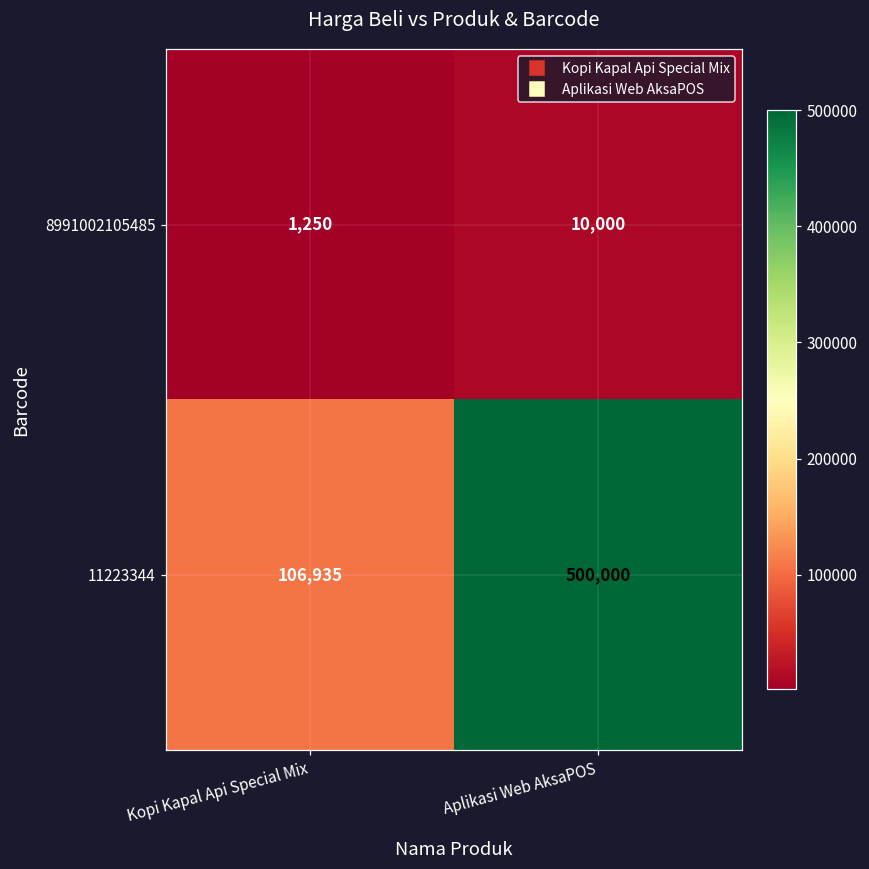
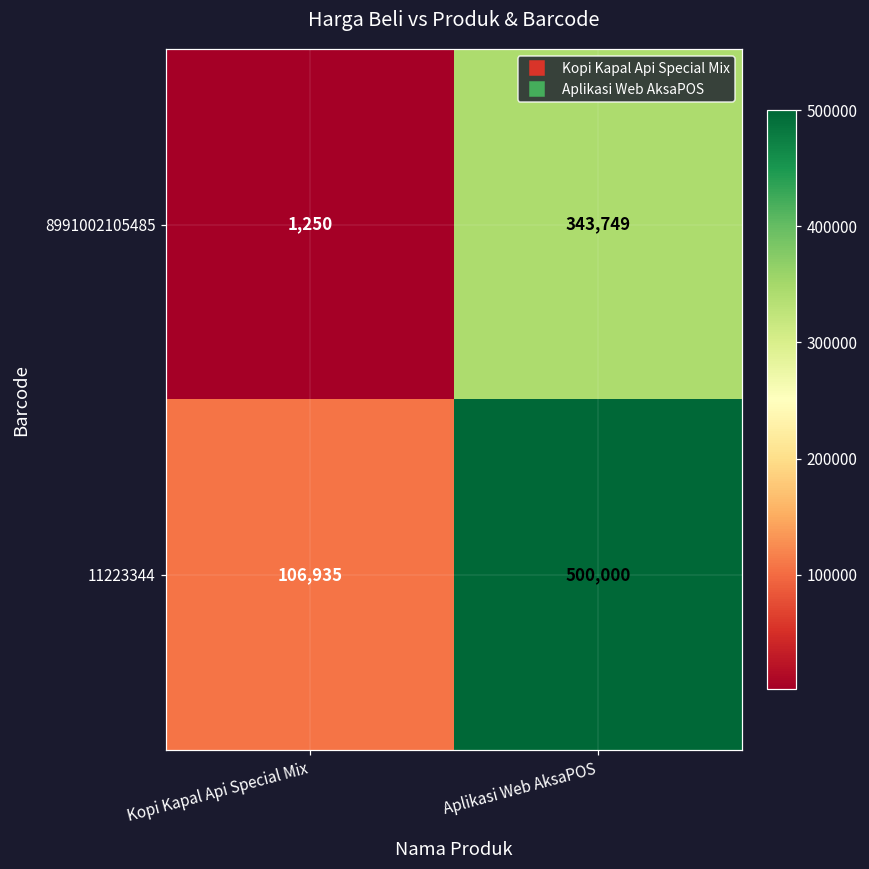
8991002105485, Aplikasi Web AksaPOS: 10,000 -> 343,749
